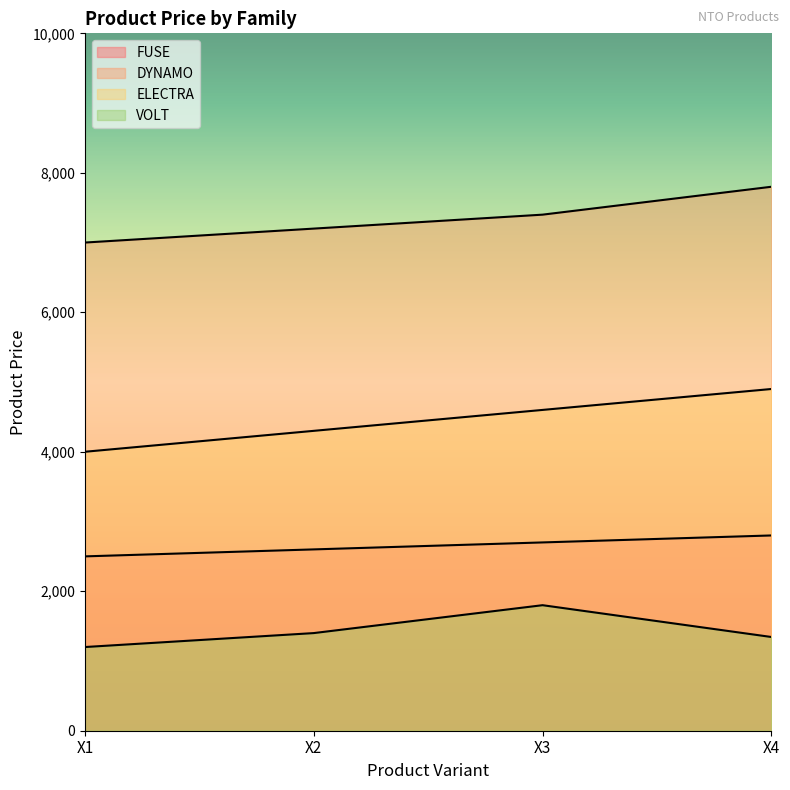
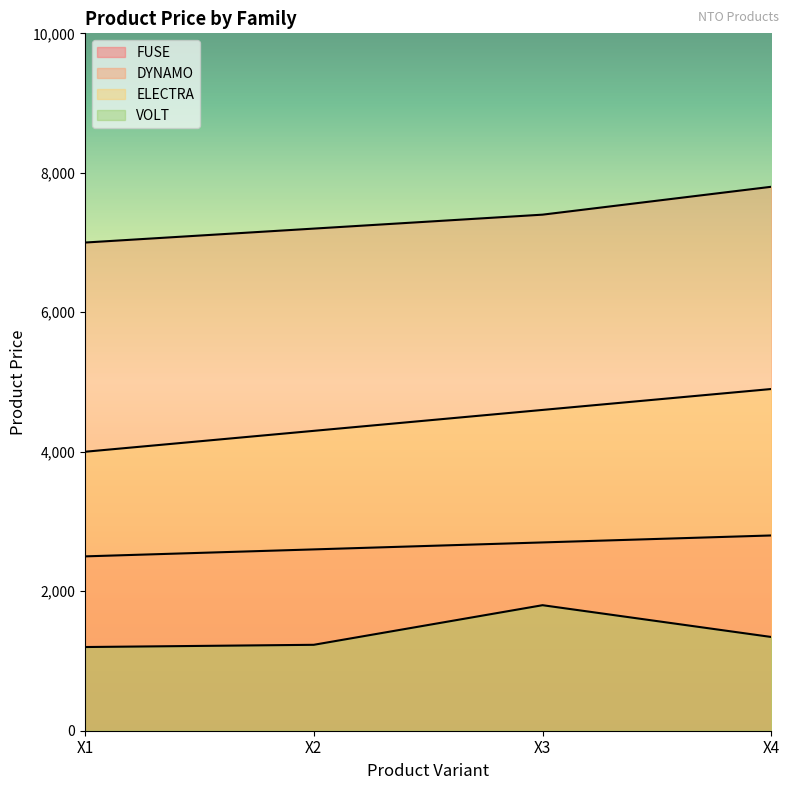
VOLT, X2: 1,400 -> 1,200
